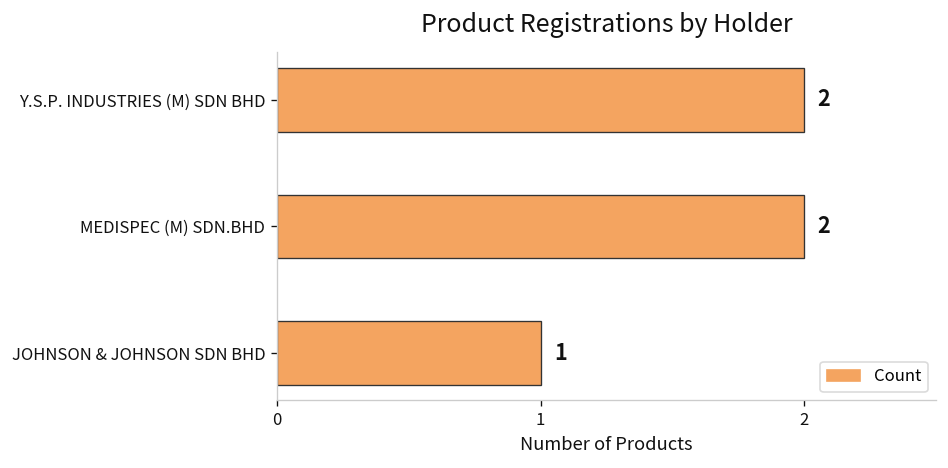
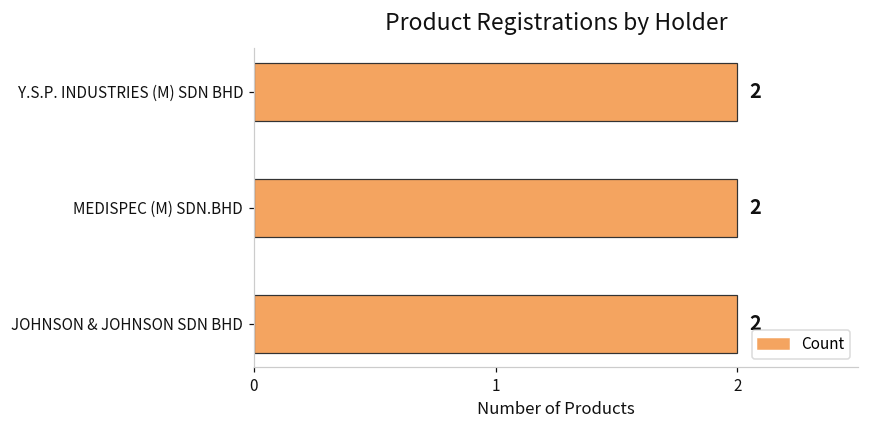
JOHNSON & JOHNSON SDN BHD: 1 -> 2
